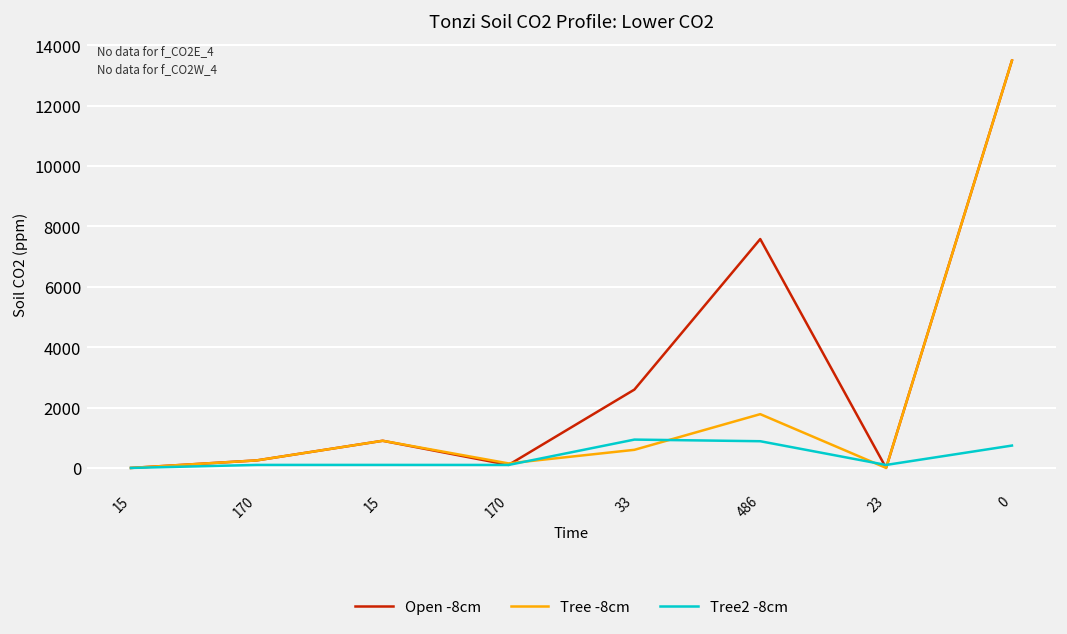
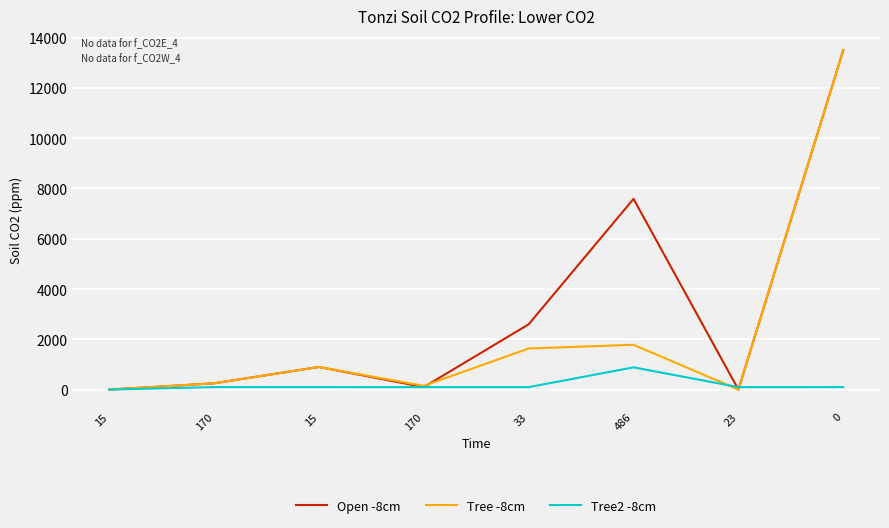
Tree -8cm, 33: 600 -> 1600
Tree2 -8cm, 33: 900 -> 100
Tree2 -8cm, 0: 700 -> 100
